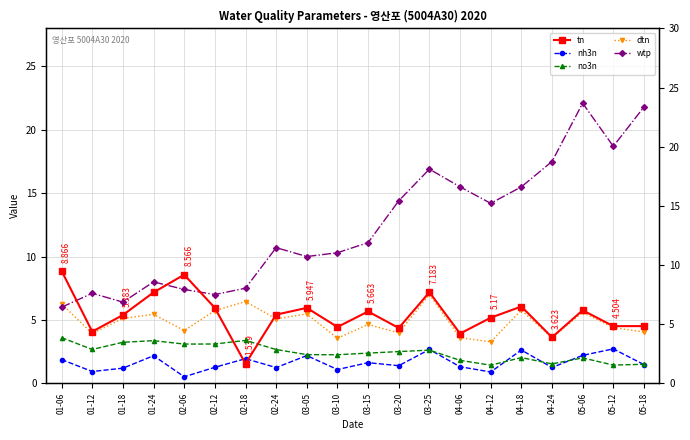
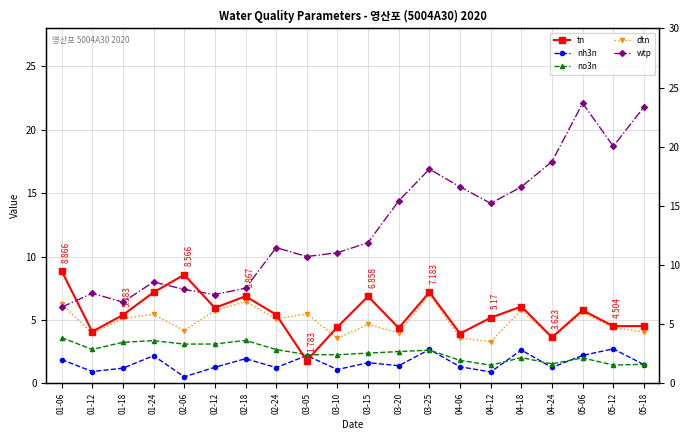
tn, 02-18: 1.539 -> 6.867
tn, 03-05: 5.947 -> 1.783
tn, 03-15: 5.663 -> 6.858
